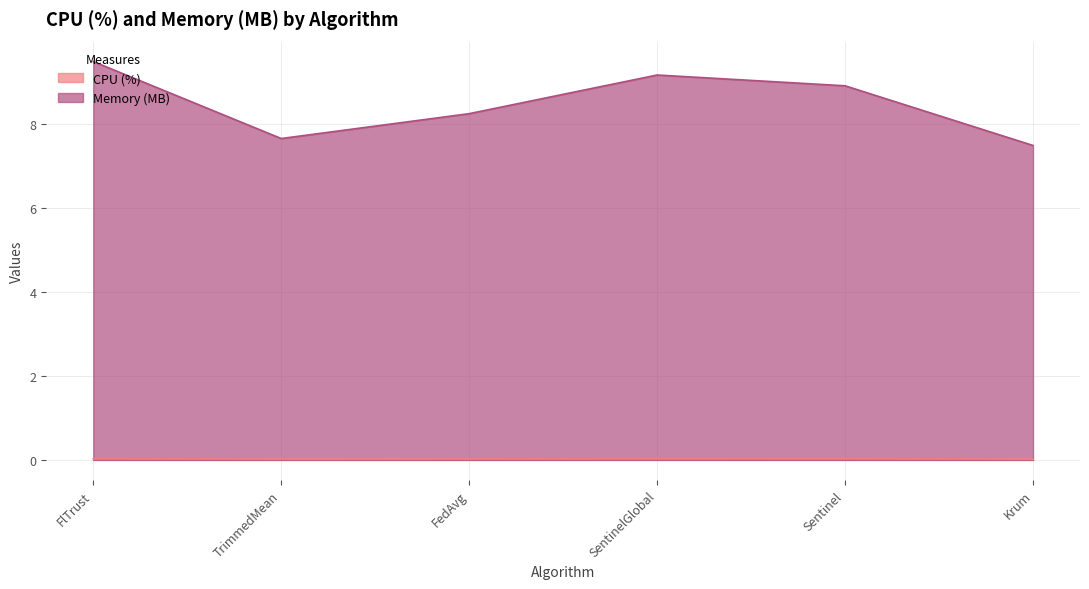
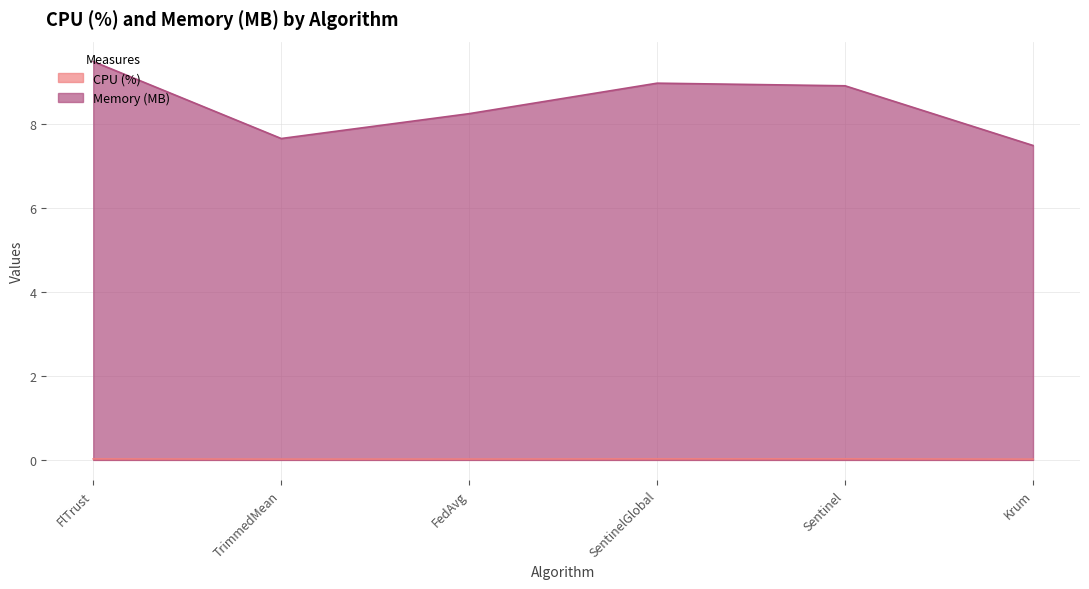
Memory (MB), SentinelGlobal: 9.2 -> 9.0
